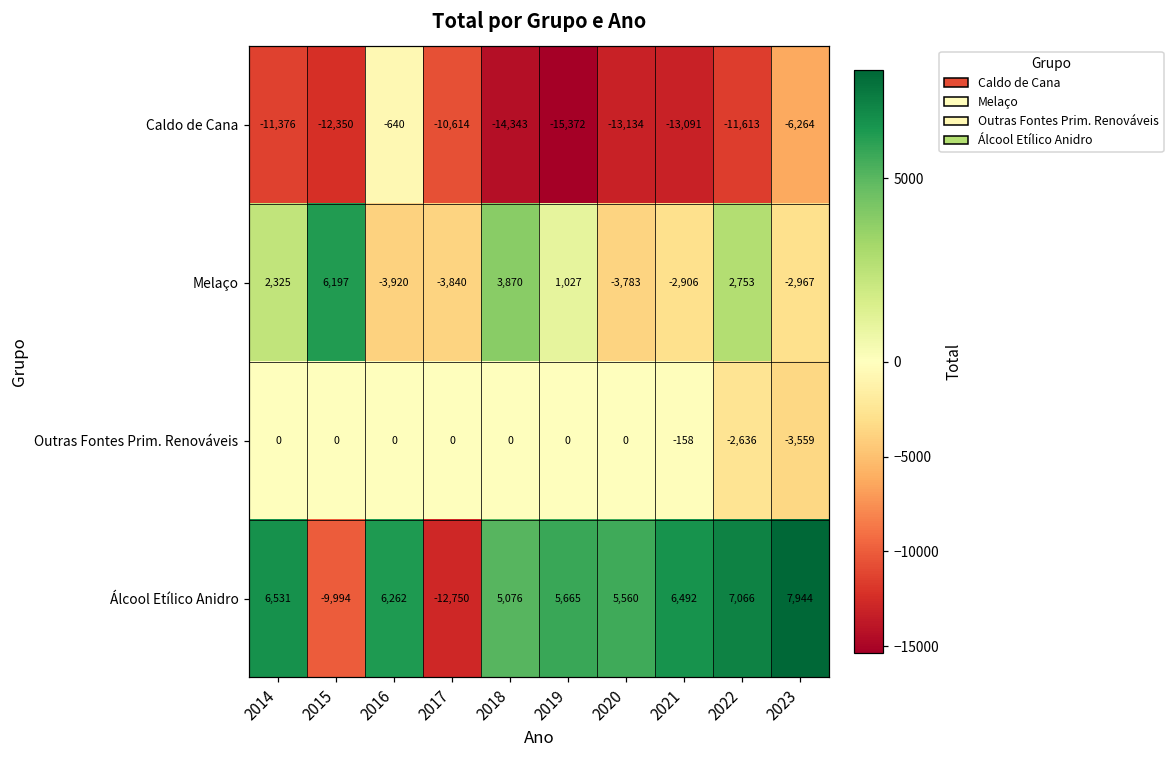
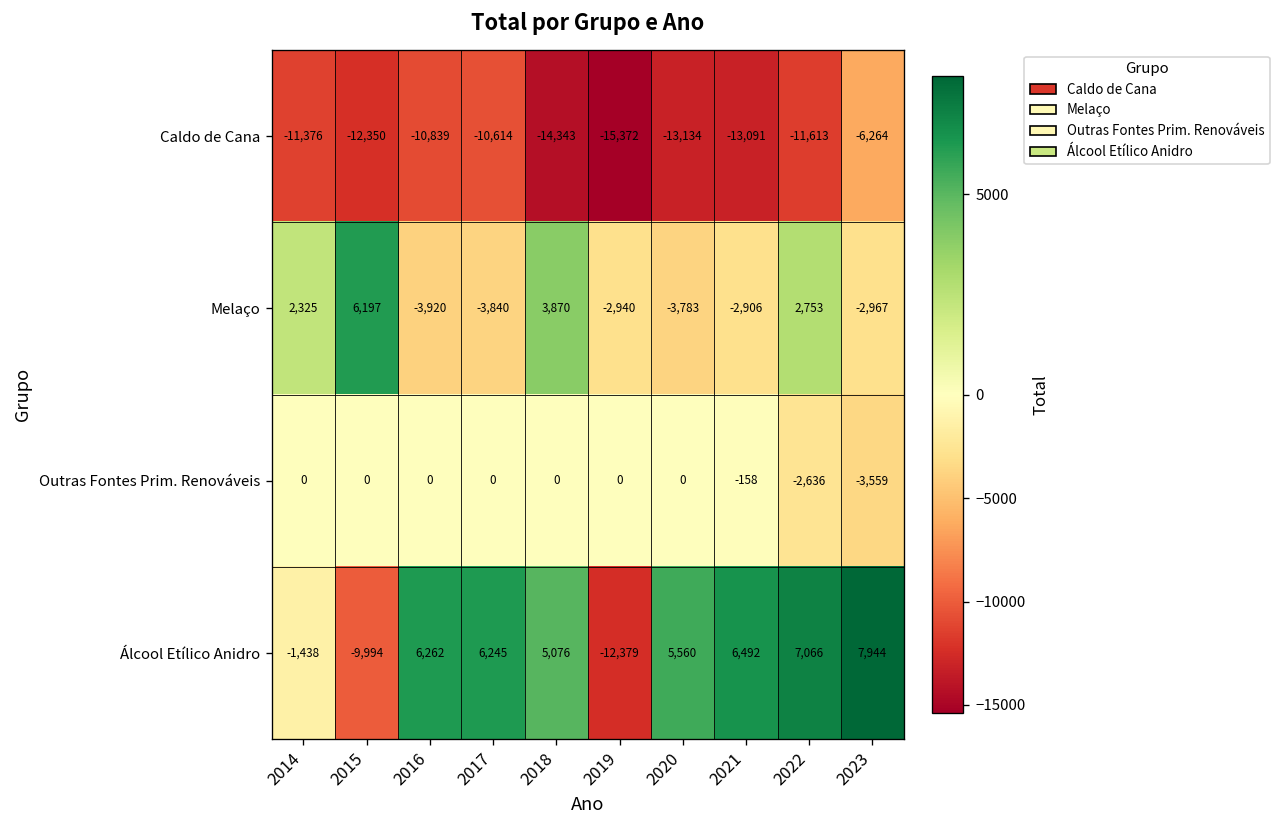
Caldo de Cana, 2016: -640 -> -10,839
Melaço, 2019: 1,027 -> -2,940
Álcool Etílico Anidro, 2014: 6,531 -> -1,438
Álcool Etílico Anidro, 2017: -12,750 -> 6,245
Álcool Etílico Anidro, 2019: 5,665 -> -12,379
